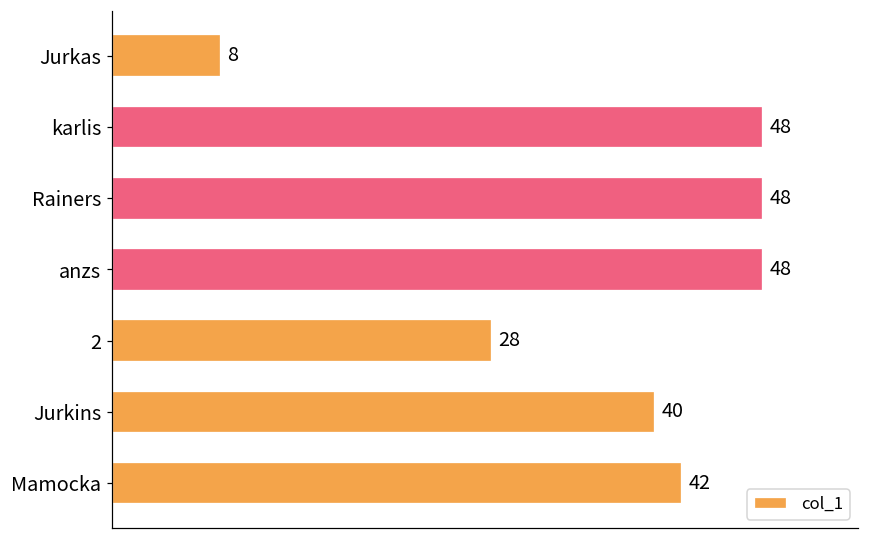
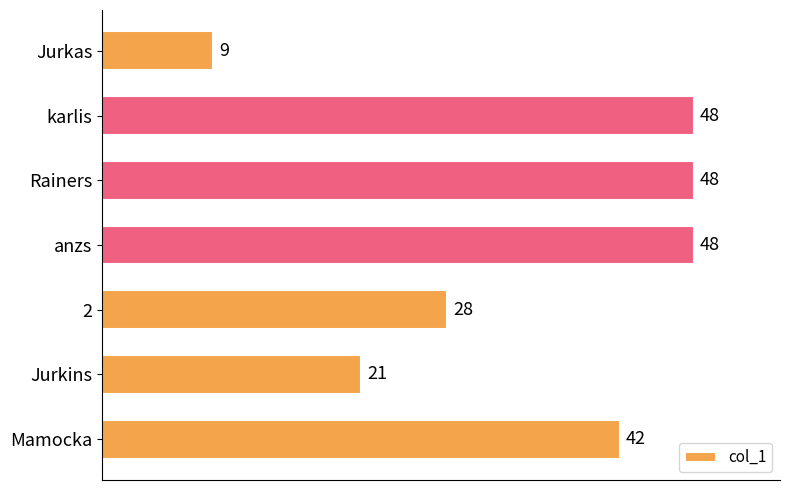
Jurkas: 8 -> 9
Jurkins: 40 -> 21
